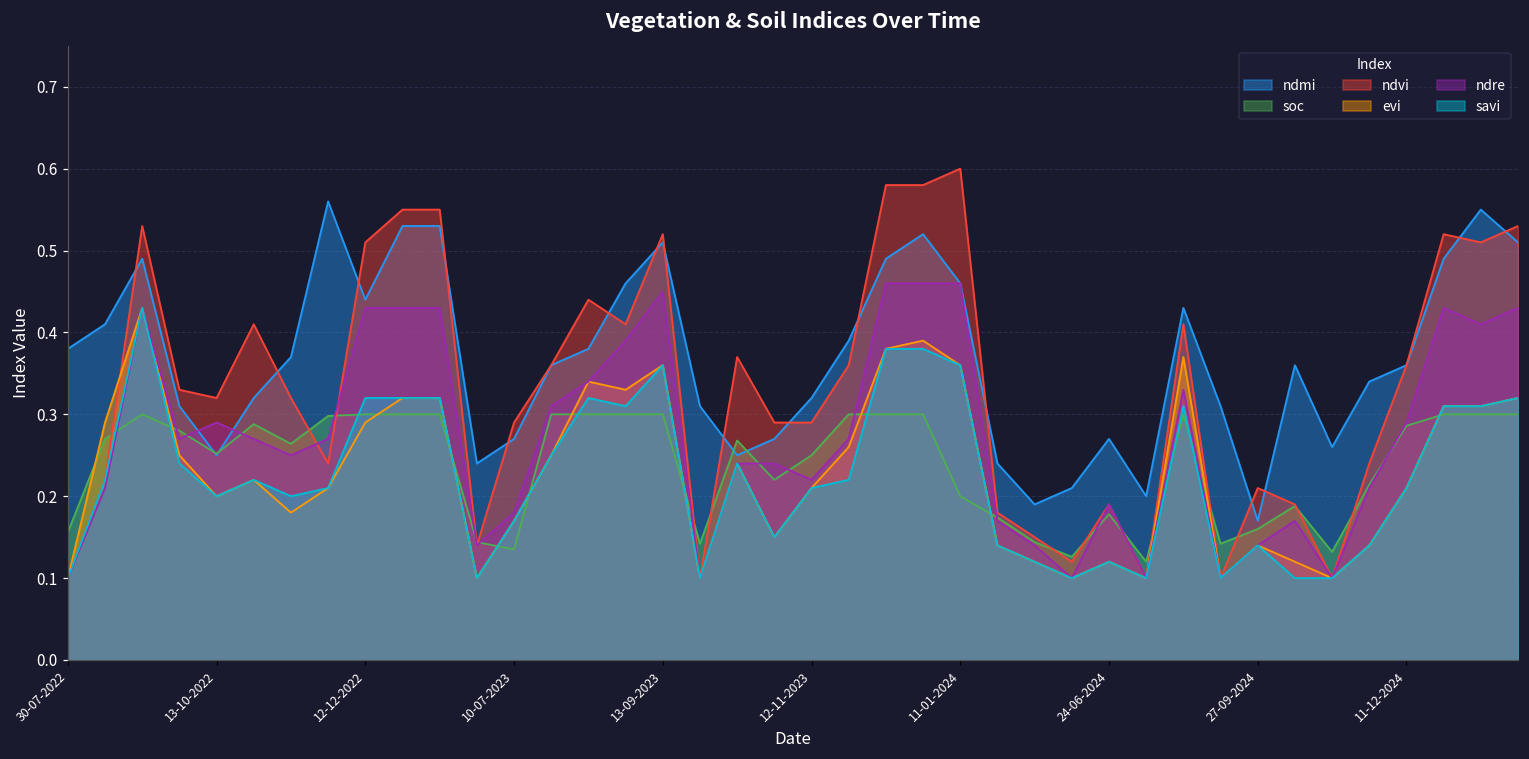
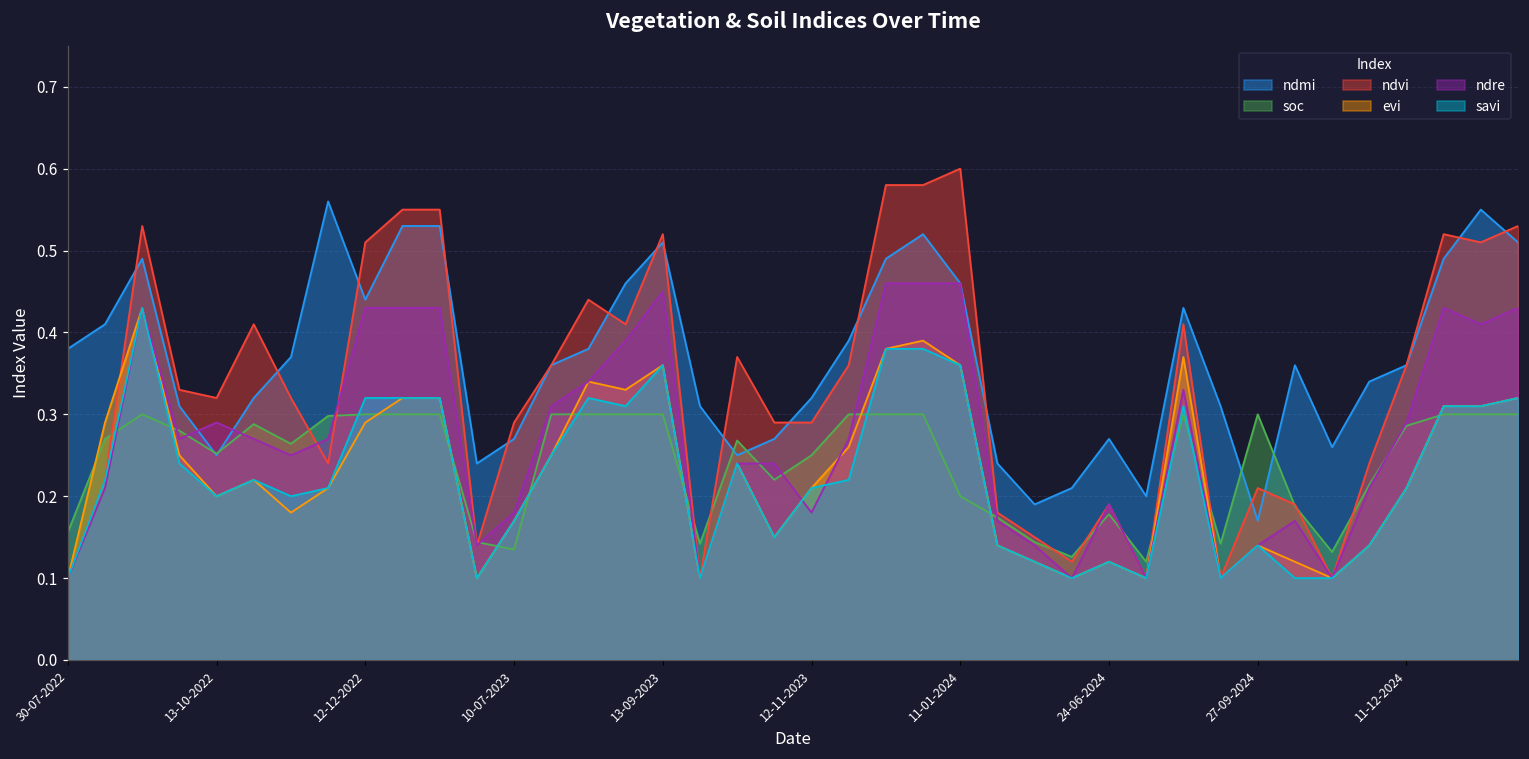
ndre, 12-11-2023: 0.22 -> 0.18
soc, 27-09-2024: 0.16 -> 0.30
